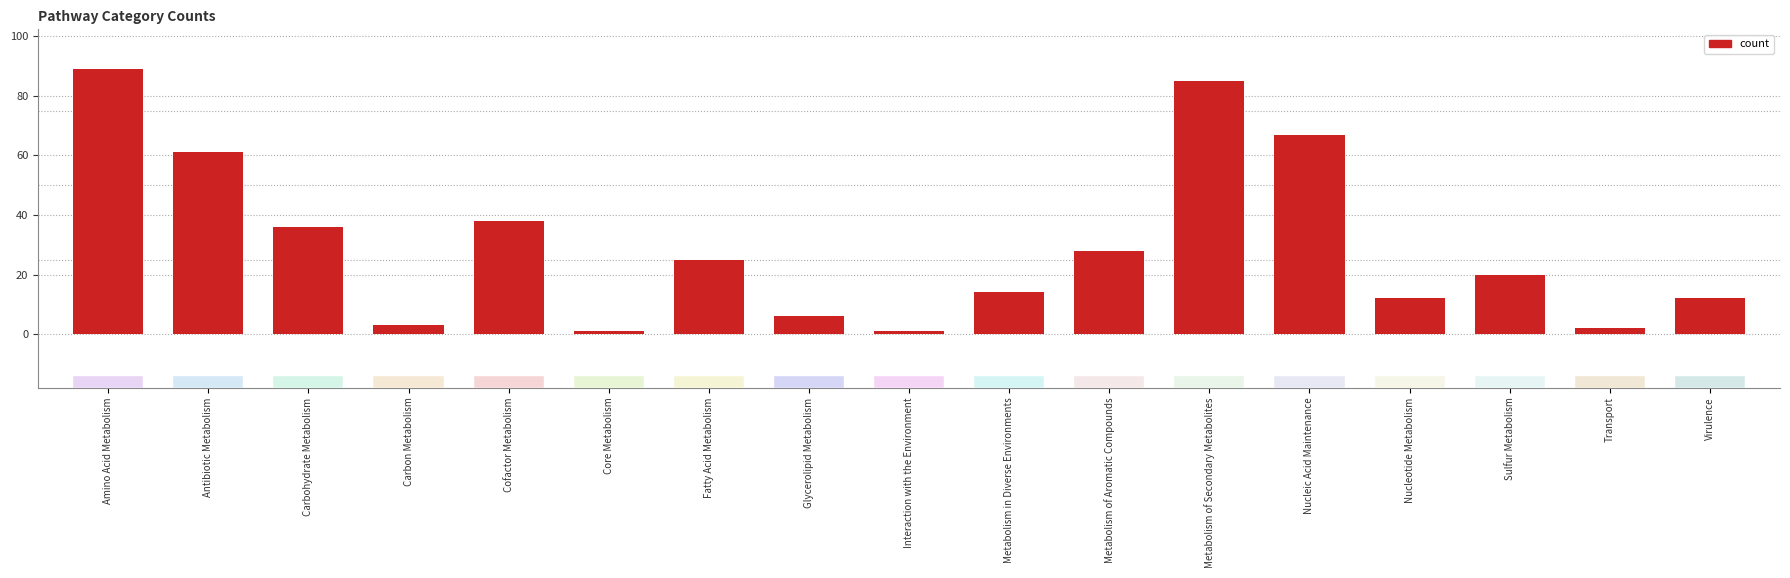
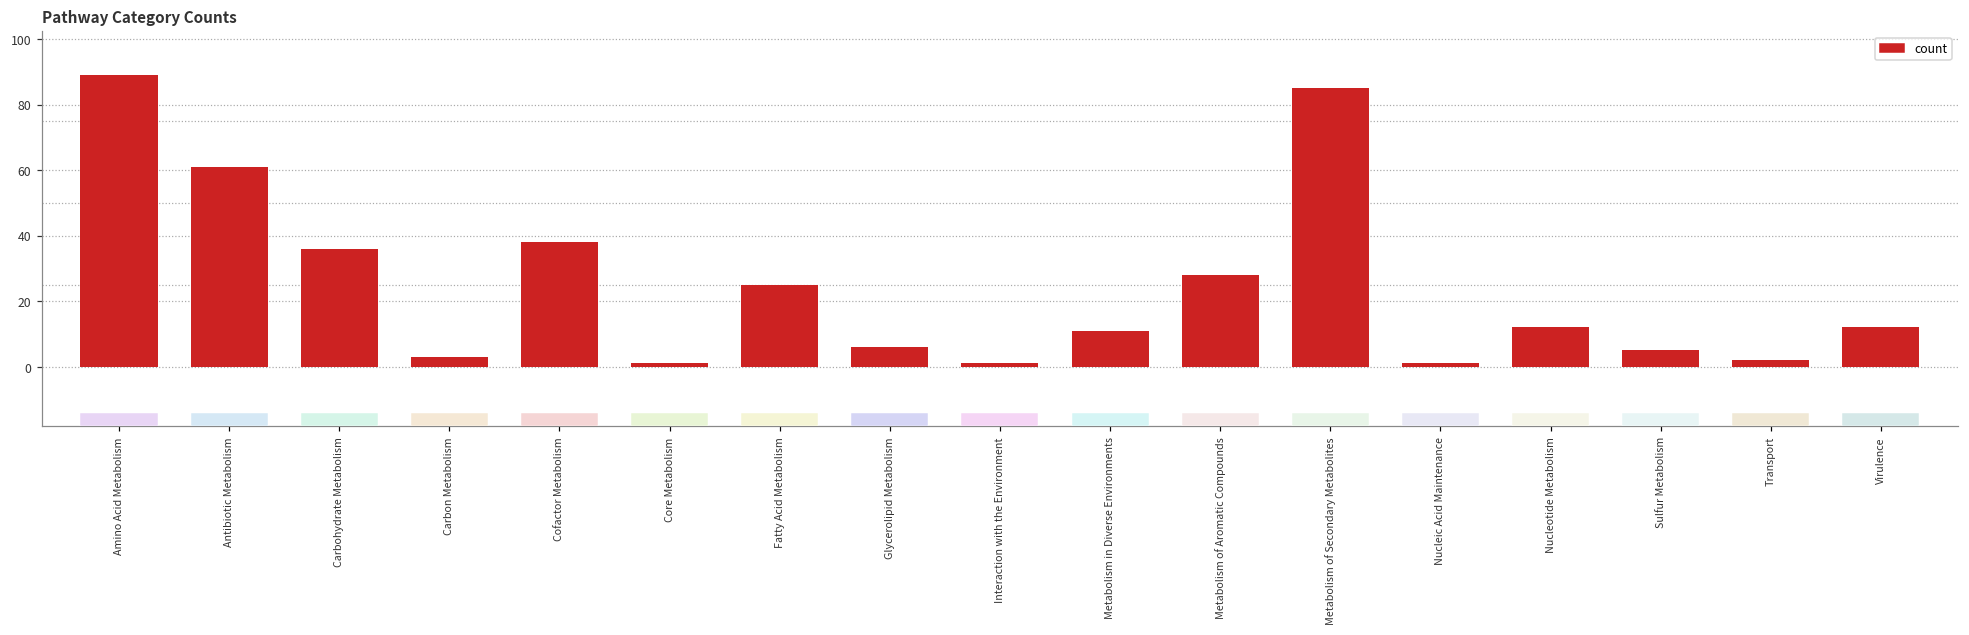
Metabolism in Diverse Environments: 14 -> 11
Nucleic Acid Maintenance: 67 -> 1
Sulfur Metabolism: 20 -> 5
